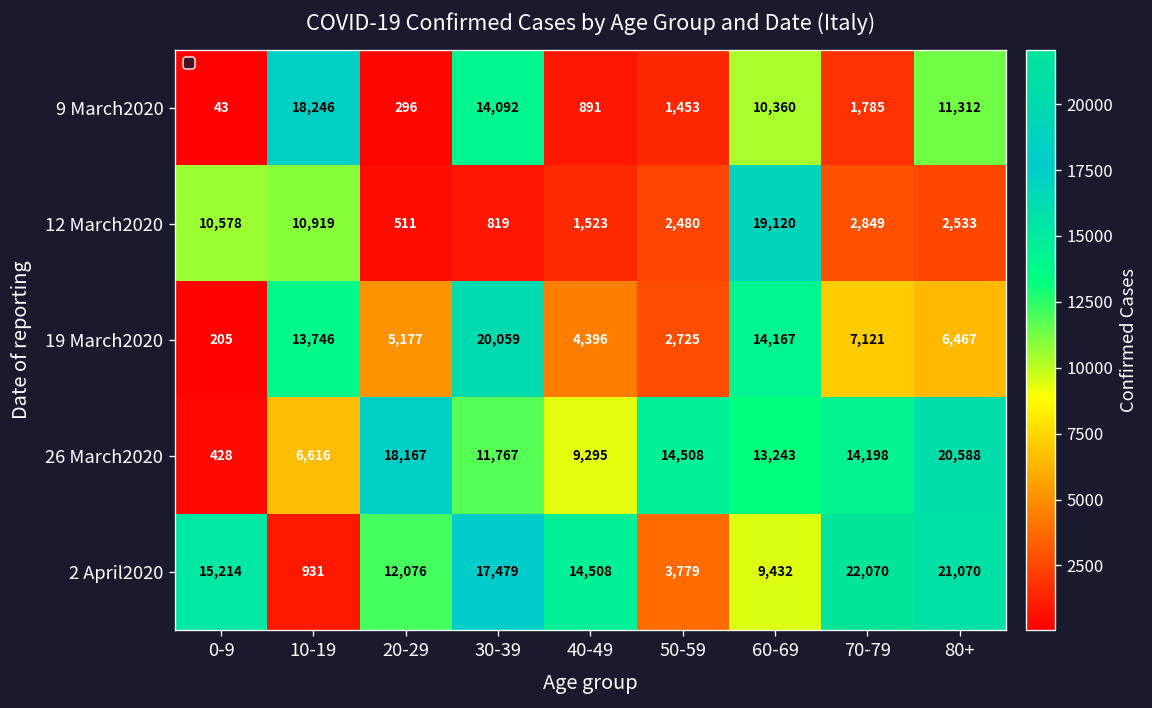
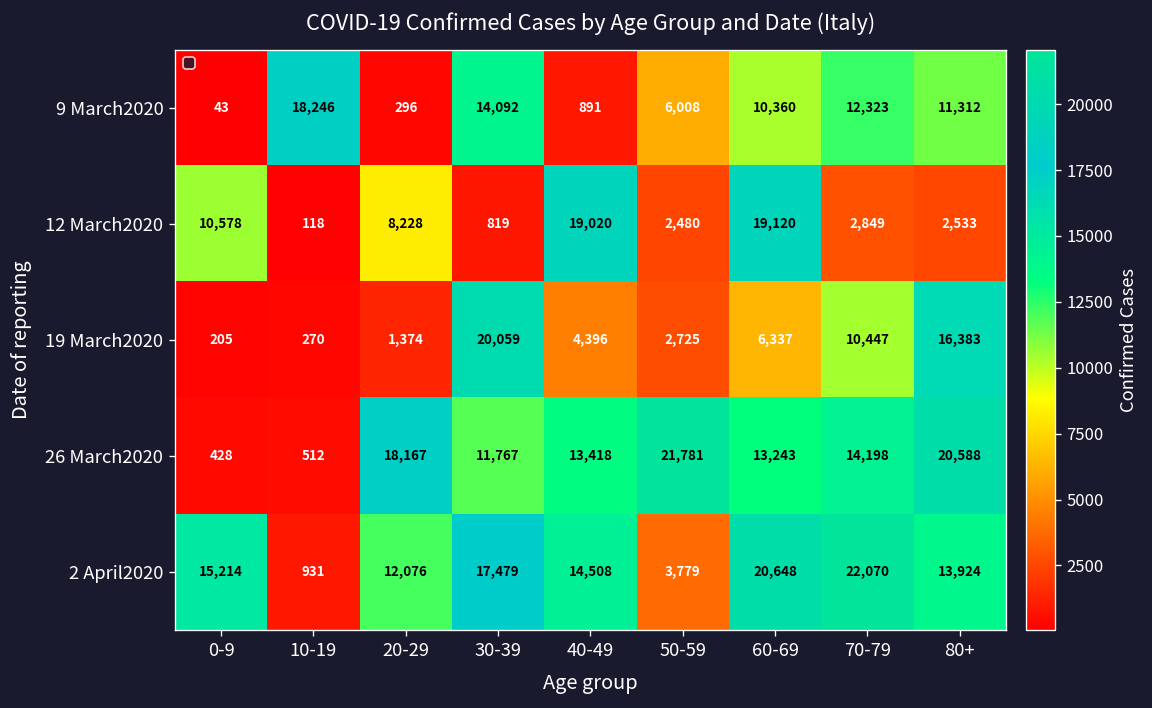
9 March2020, 50-59: 1,453 -> 6,008
9 March2020, 70-79: 1,785 -> 12,323
12 March2020, 10-19: 10,919 -> 118
12 March2020, 20-29: 511 -> 8,228
12 March2020, 40-49: 1,523 -> 19,020
19 March2020, 10-19: 13,746 -> 270
19 March2020, 20-29: 5,177 -> 1,374
19 March2020, 60-69: 14,167 -> 6,337
19 March2020, 70-79: 7,121 -> 10,447
19 March2020, 80+: 6,467 -> 16,383
26 March2020, 10-19: 6,616 -> 512
26 March2020, 40-49: 9,295 -> 13,418
26 March2020, 50-59: 14,508 -> 21,781
2 April2020, 60-69: 9,432 -> 20,648
2 April2020, 80+: 21,070 -> 13,924
